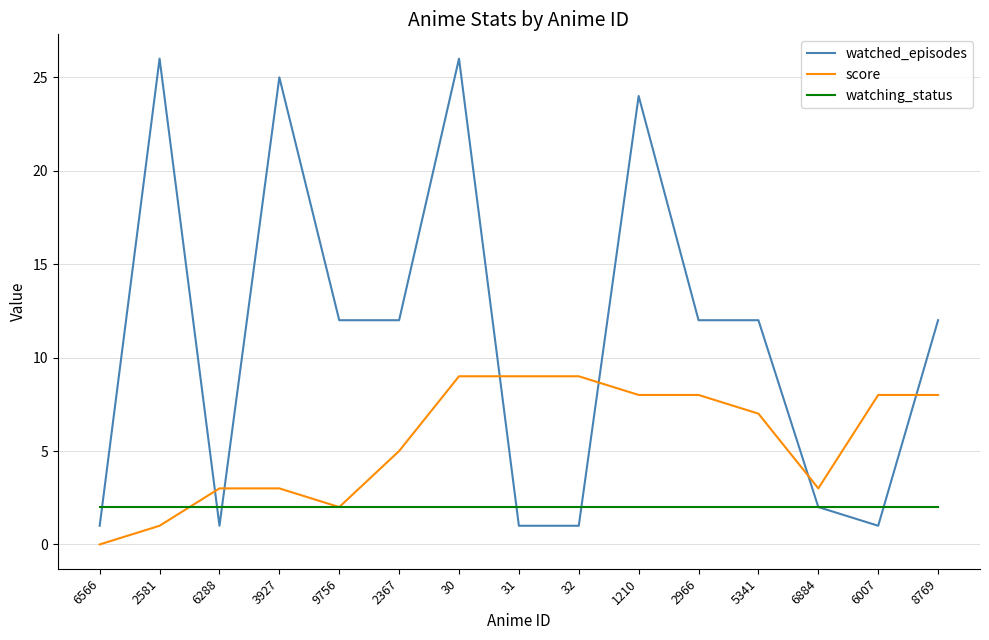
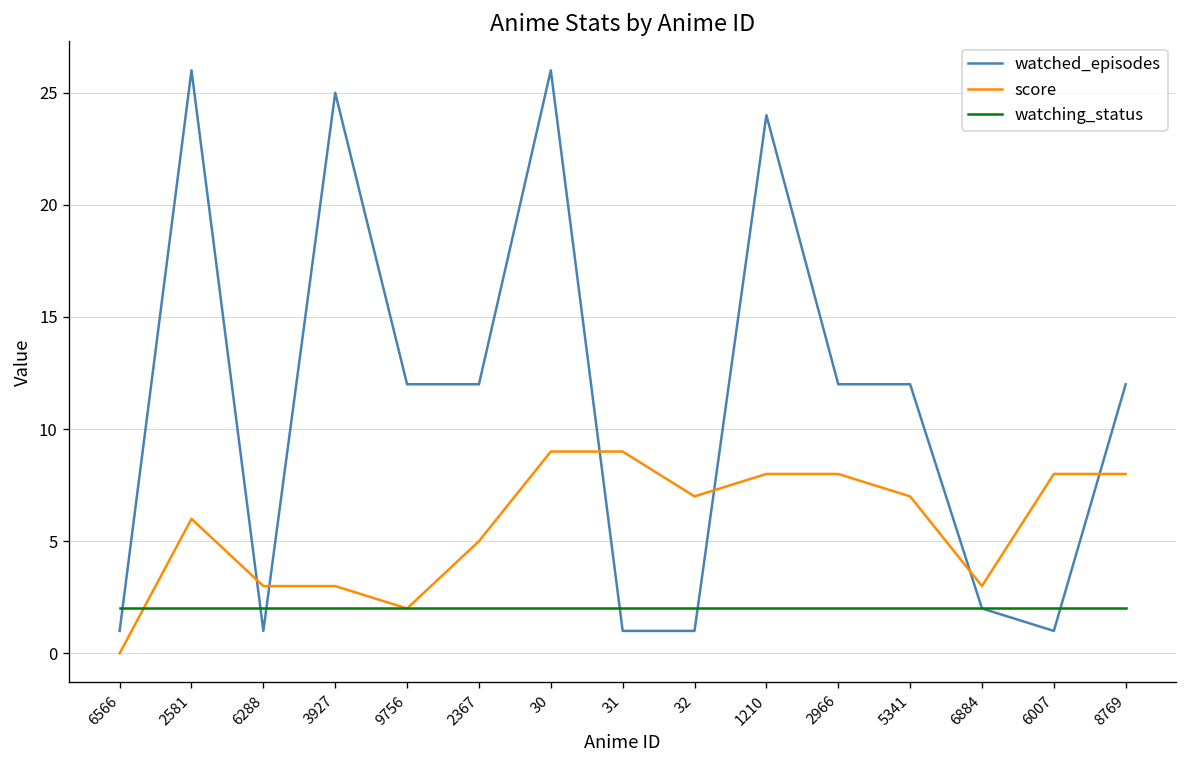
score, 2581: 1 -> 6
score, 32: 9 -> 7
